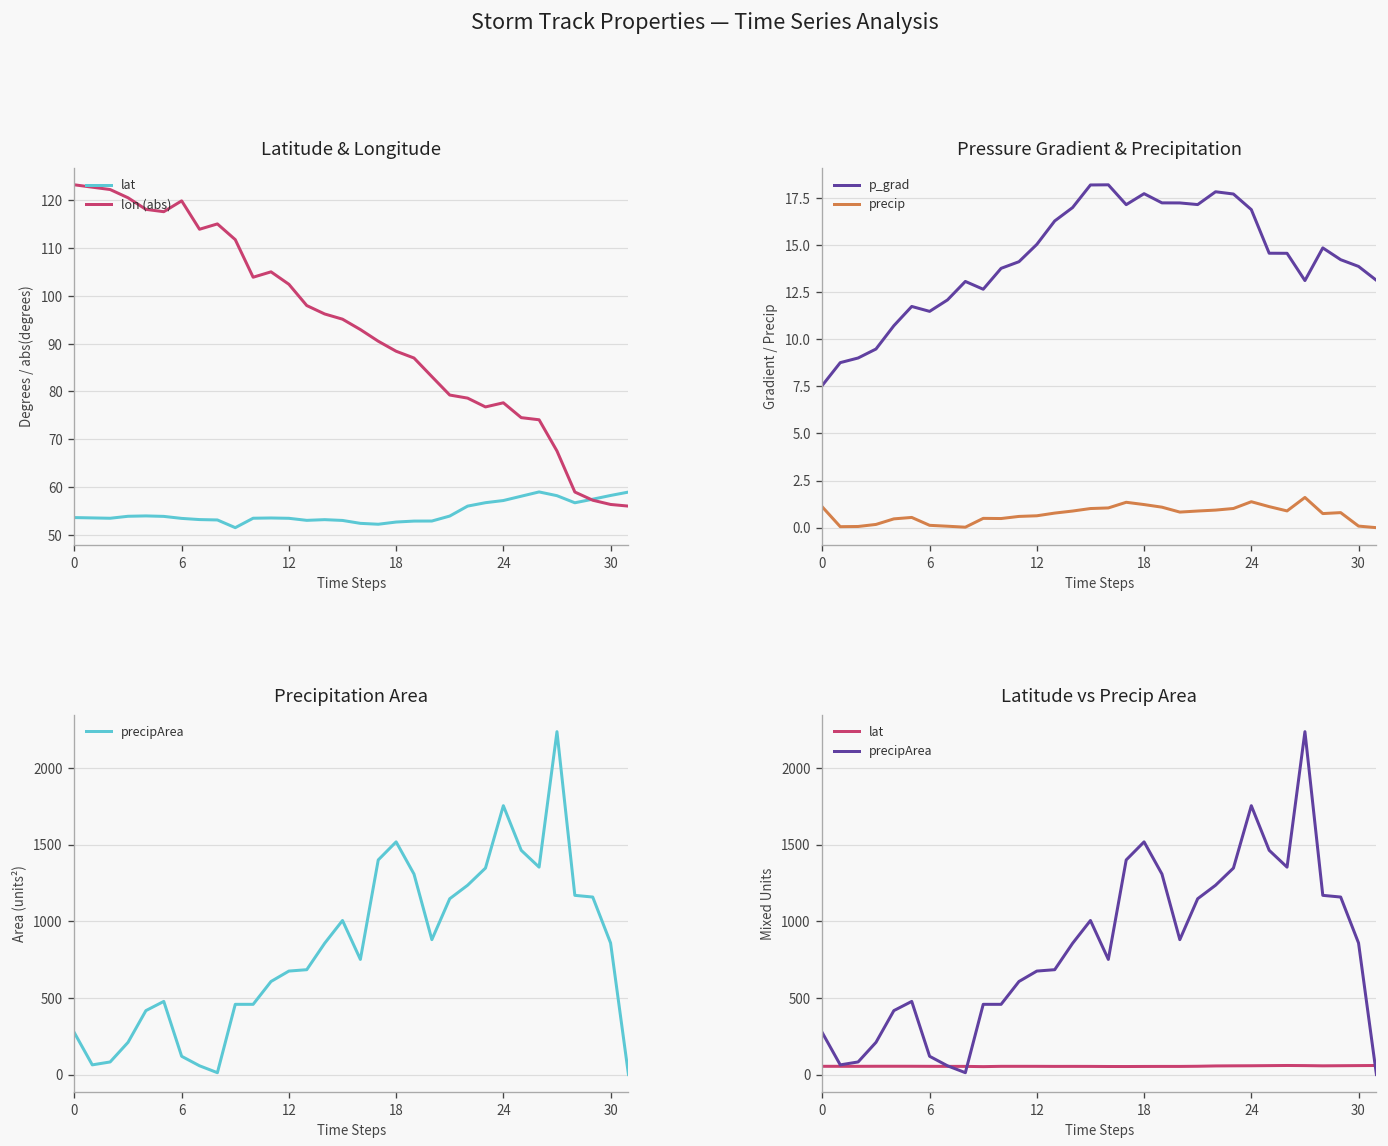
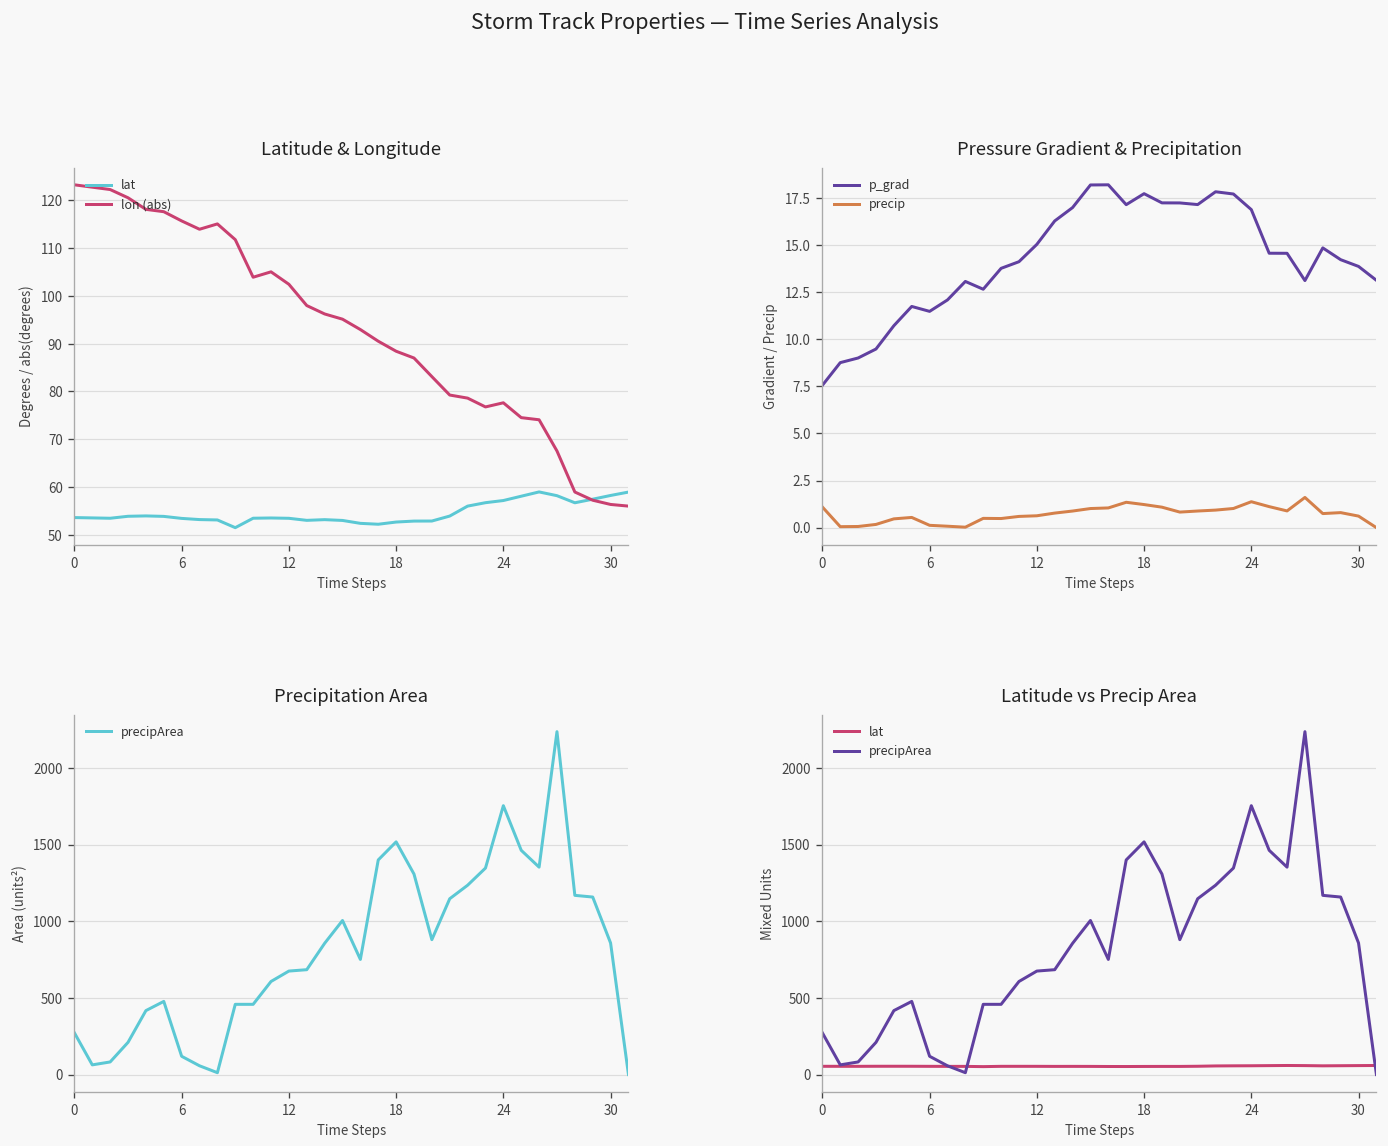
Latitude & Longitude, lon (abs), 6: 120 -> 116
Pressure Gradient & Precipitation, precip, 30: 0.1 -> 0.6
